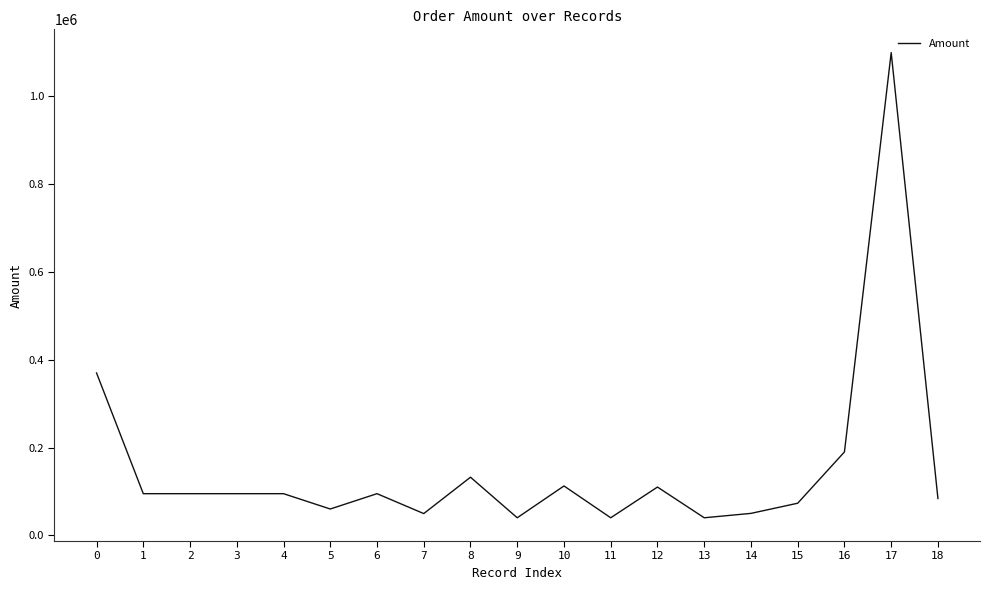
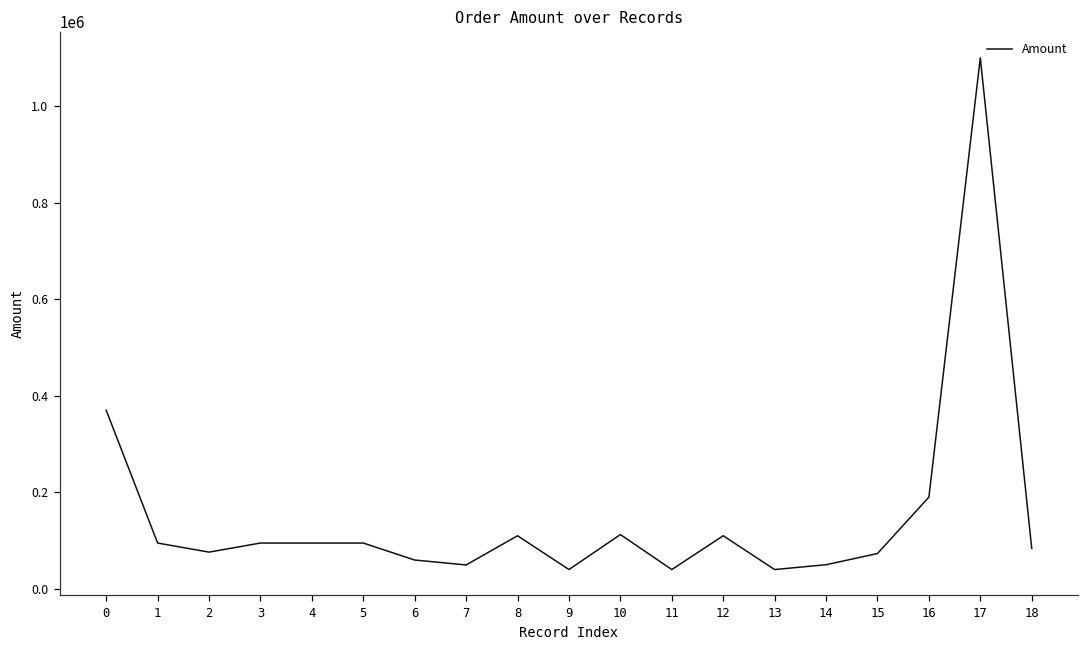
2: 90000 -> 80000
5: 60000 -> 90000
6: 90000 -> 60000
8: 130000 -> 110000
